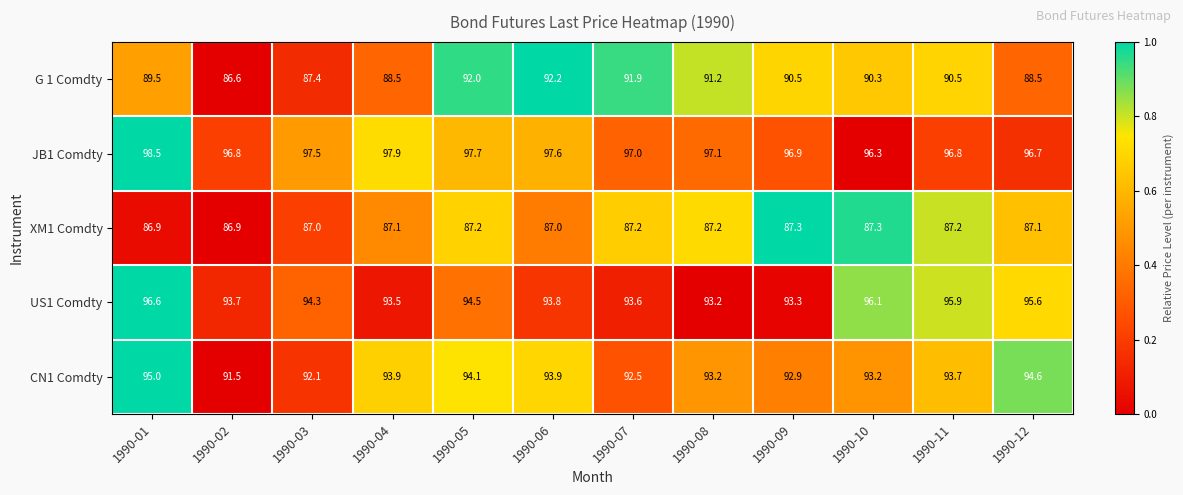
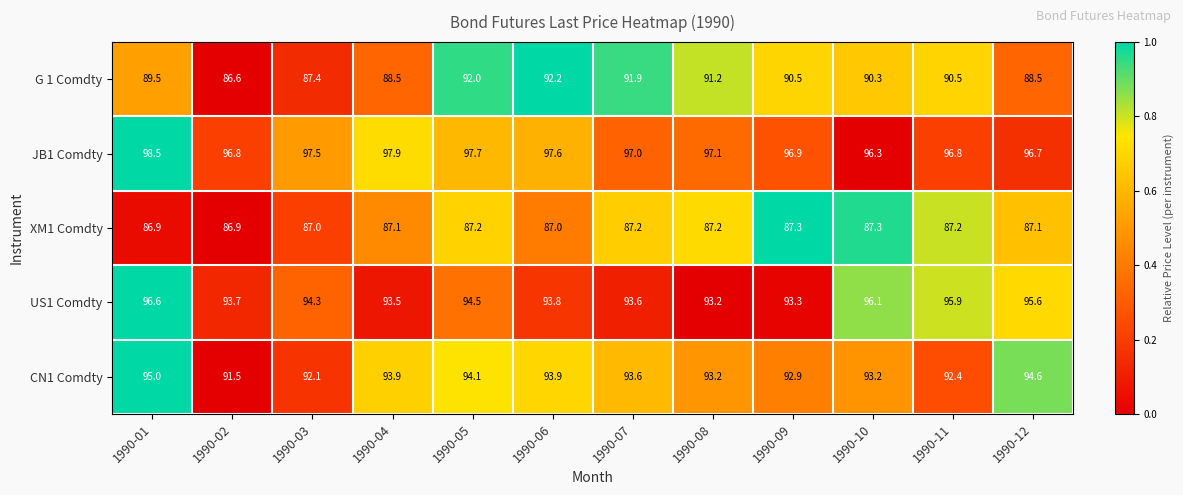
CN1 Comdty, 1990-07: 92.5 -> 93.6
CN1 Comdty, 1990-11: 93.7 -> 92.4
